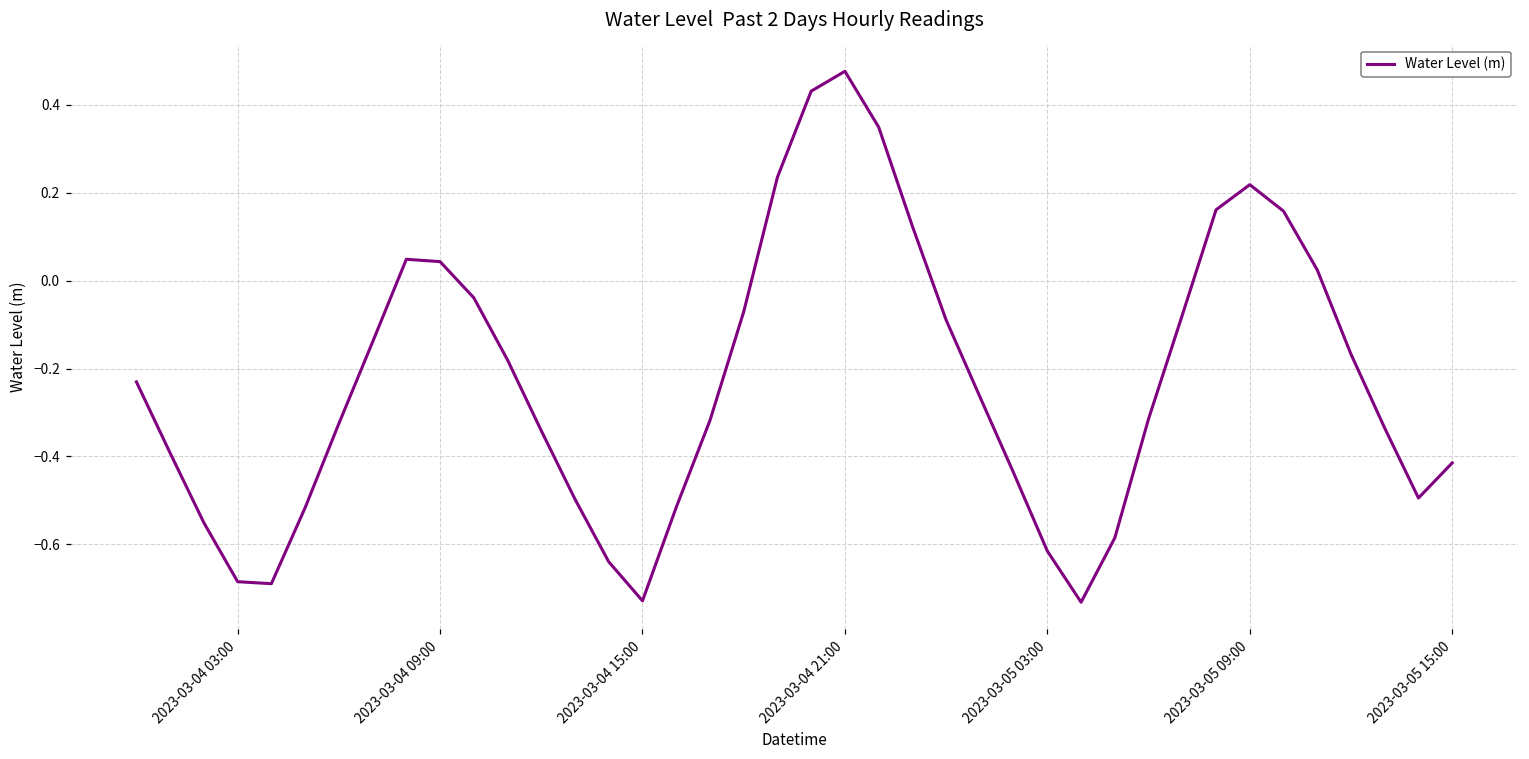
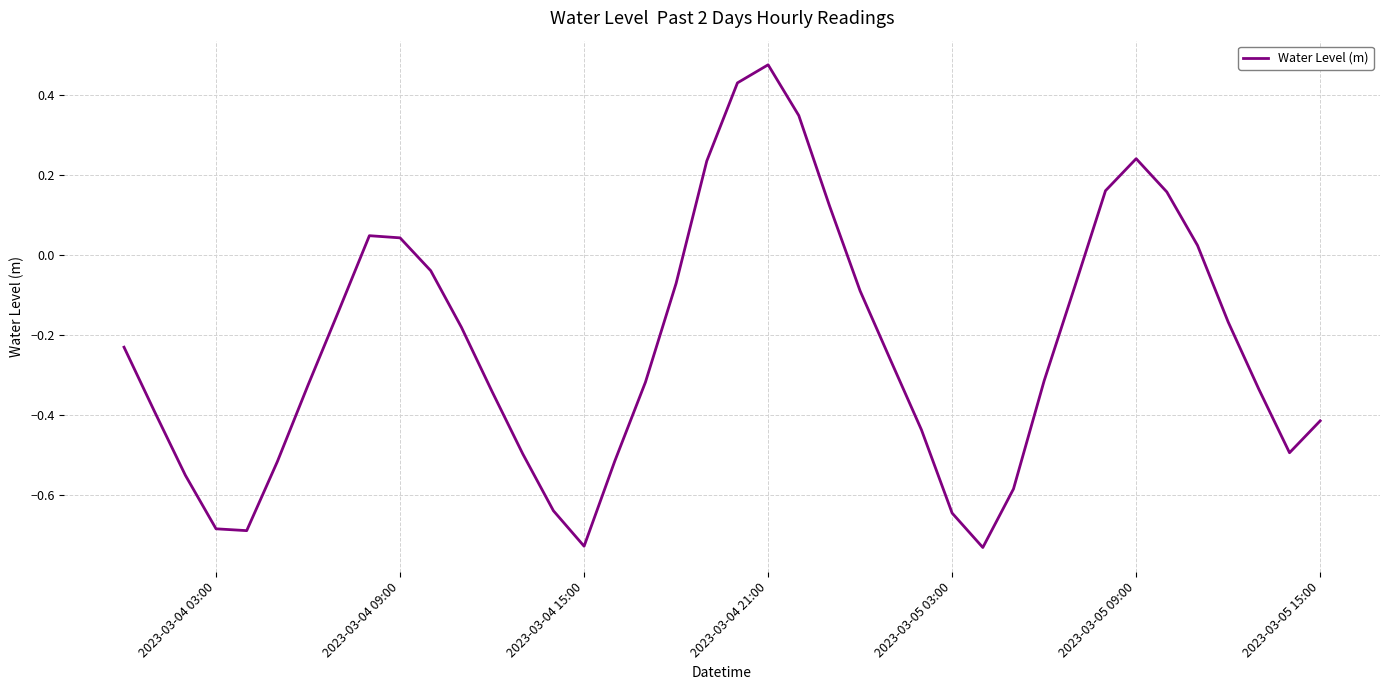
2023-03-05 03:00: -0.62 -> -0.65
2023-03-05 09:00: 0.22 -> 0.24
